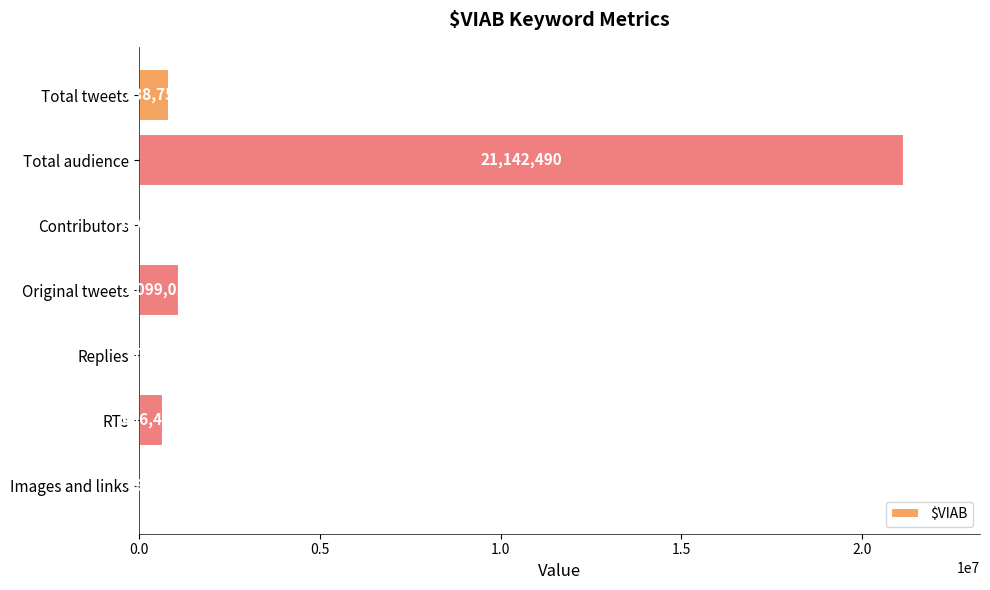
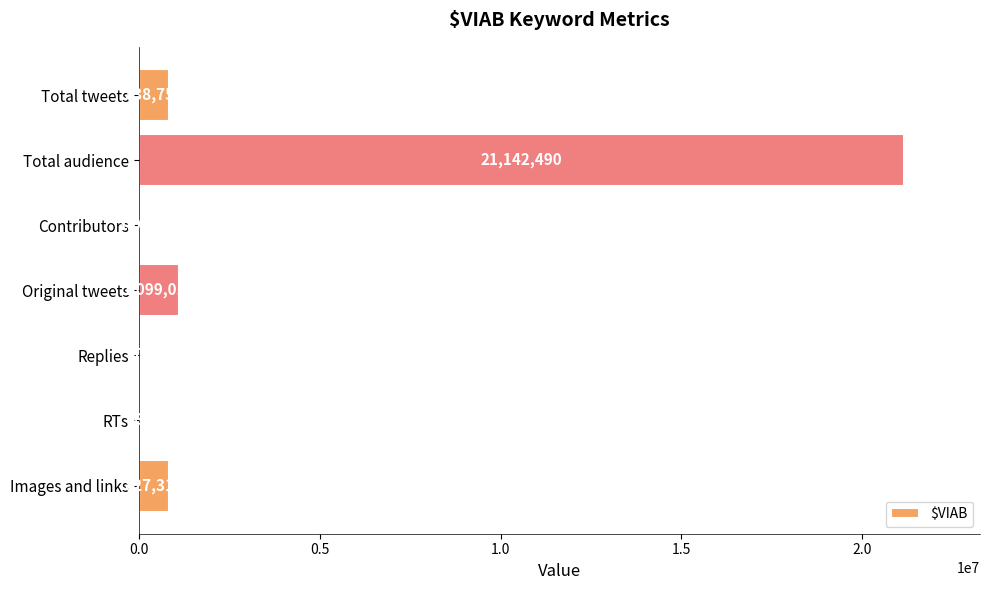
RTs: 700000 -> 0
Images and links: 0 -> 800000
